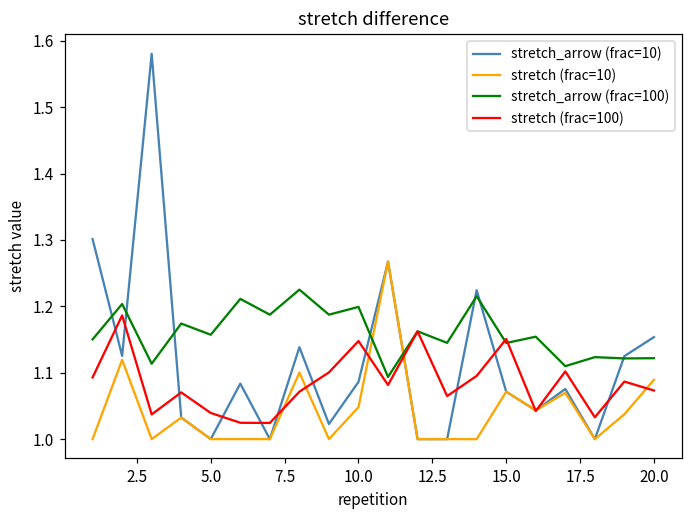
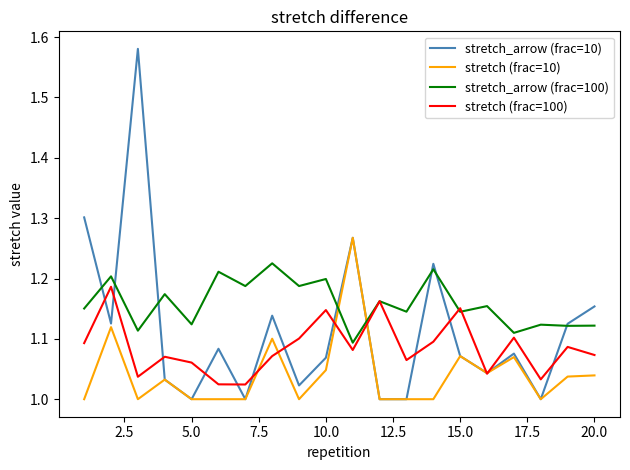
stretch_arrow (frac=100), 5.0: 1.16 -> 1.12
stretch (frac=100), 5.0: 1.04 -> 1.06
stretch_arrow (frac=10), 10.0: 1.09 -> 1.07
stretch (frac=10), 20.0: 1.09 -> 1.04
